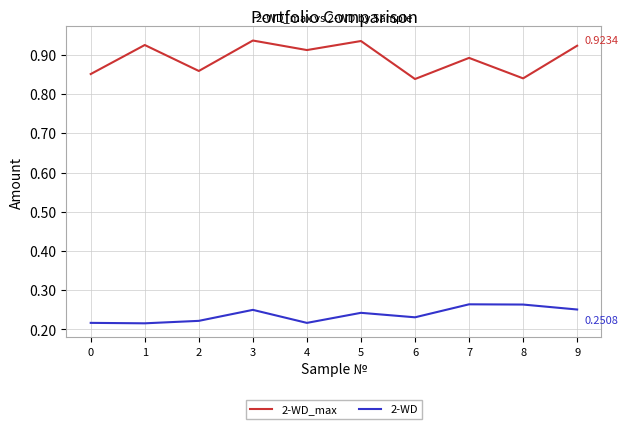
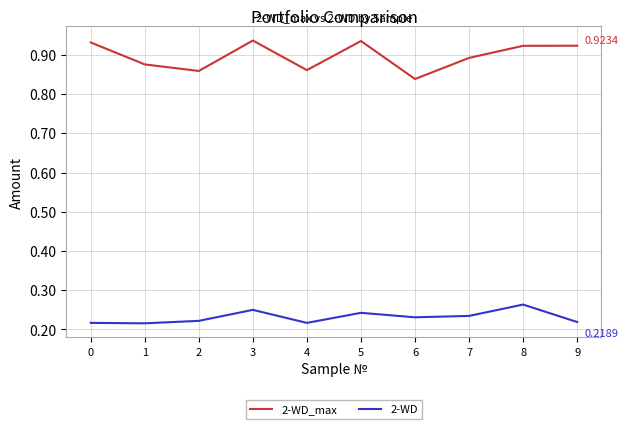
2-WD_max, 0: 0.85 -> 0.93
2-WD_max, 1: 0.93 -> 0.88
2-WD_max, 4: 0.91 -> 0.86
2-WD, 7: 0.26 -> 0.23
2-WD_max, 8: 0.84 -> 0.92
2-WD, 9: 0.2508 -> 0.2189
